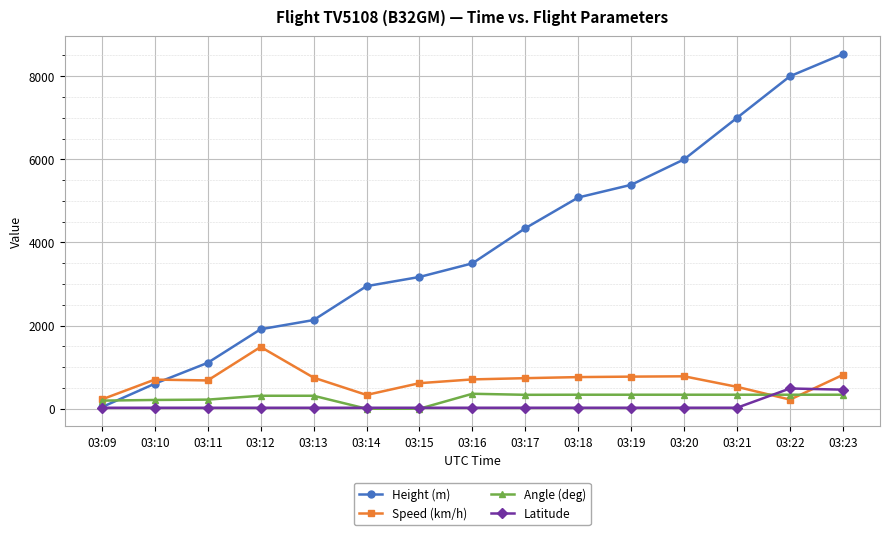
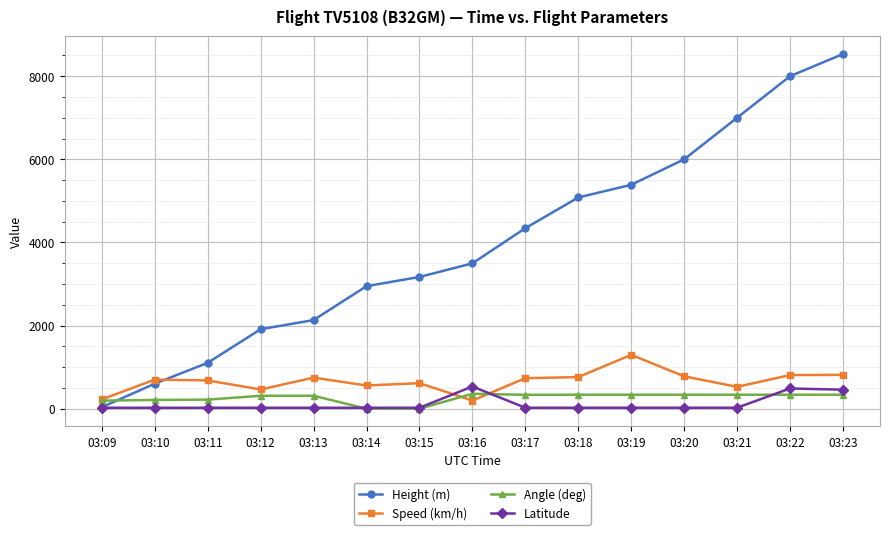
Speed (km/h), 03:12: 1500 -> 500
Speed (km/h), 03:14: 300 -> 600
Speed (km/h), 03:16: 700 -> 200
Latitude, 03:16: 0 -> 500
Speed (km/h), 03:19: 800 -> 1300
Speed (km/h), 03:22: 200 -> 800
